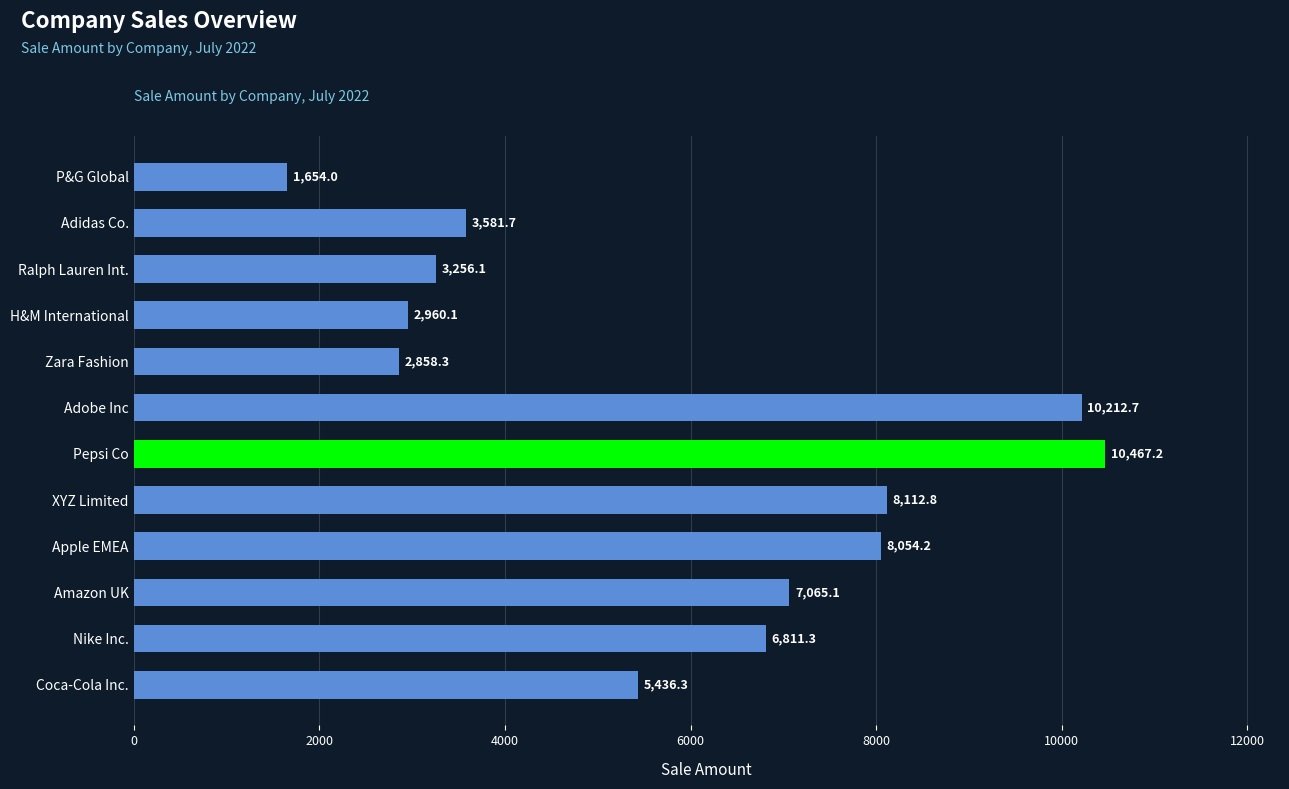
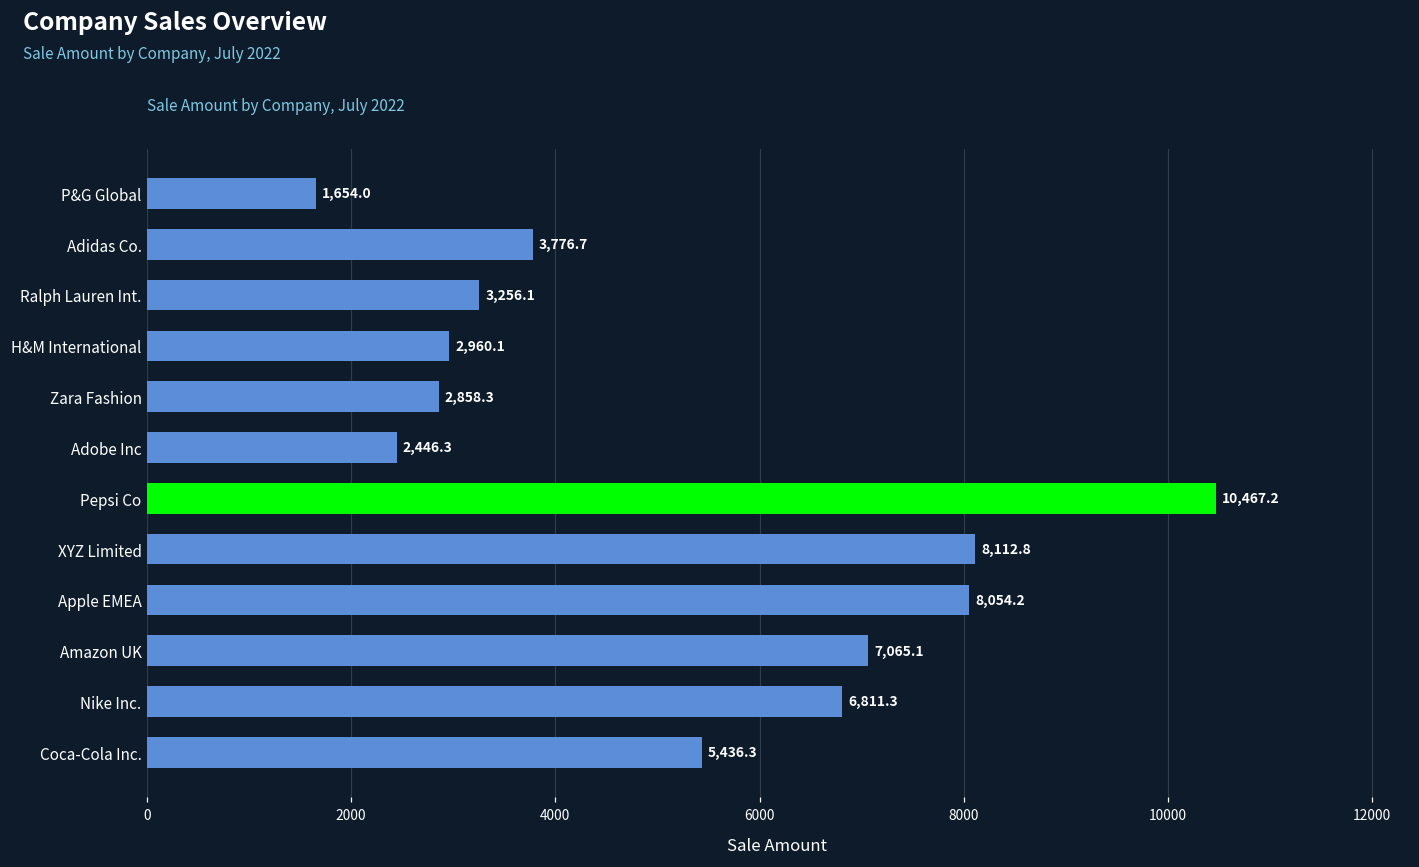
Adidas Co.: 3,581.7 -> 3,776.7
Adobe Inc: 10,212.7 -> 2,446.3
